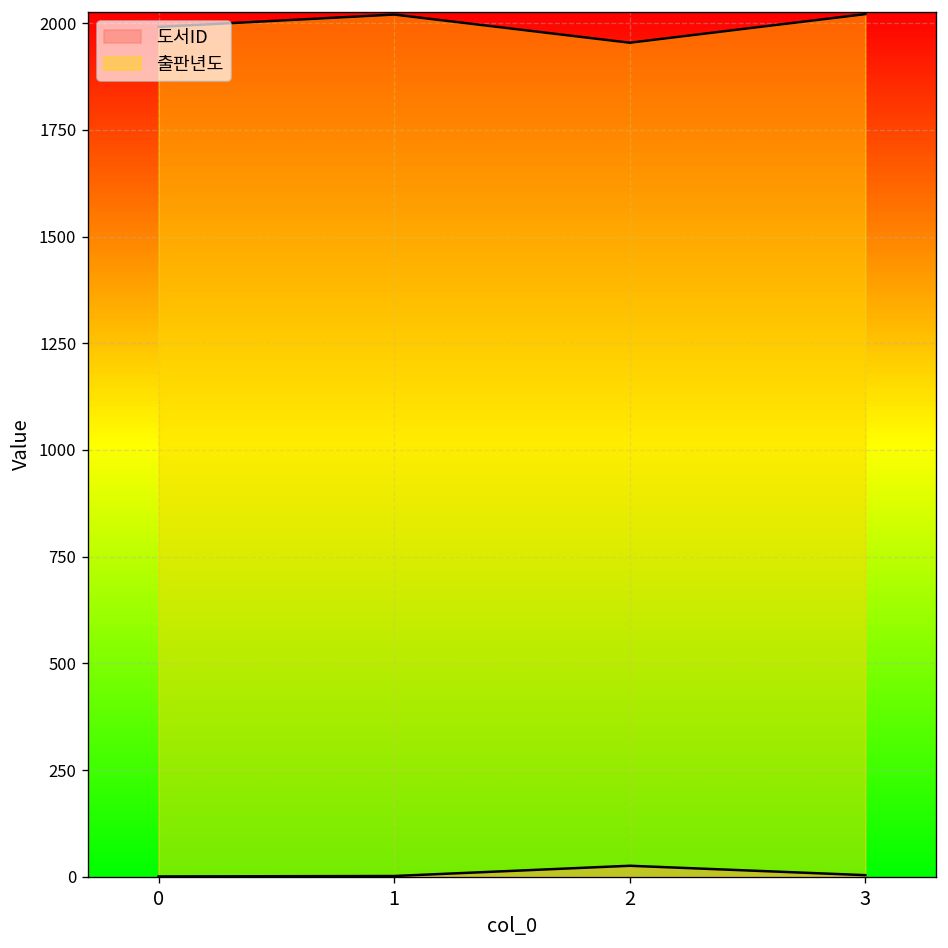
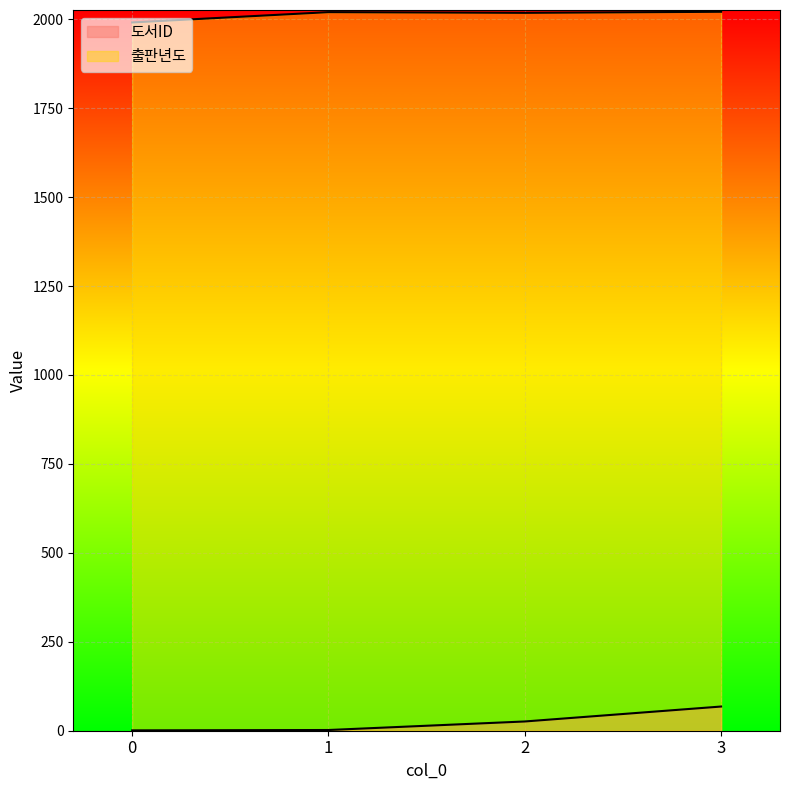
출판년도, 2: 1950 -> 2020
도서ID, 3: 0 -> 70
